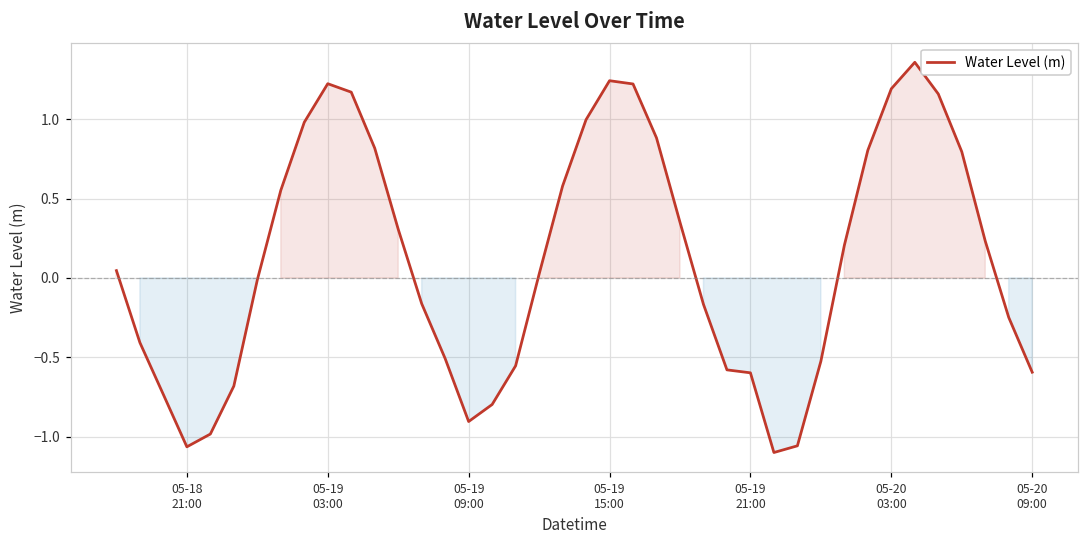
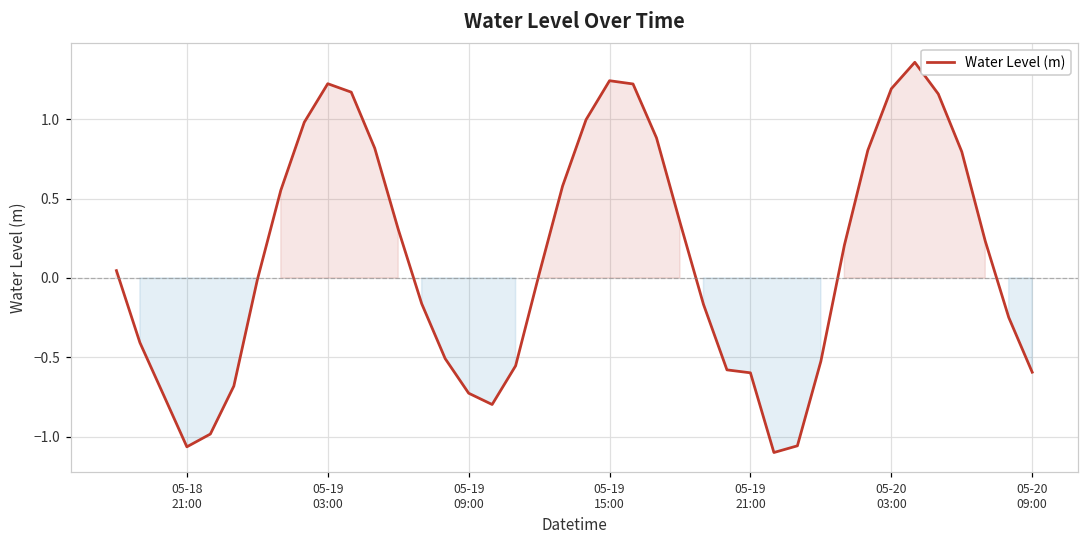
05-19 09:00: -0.90 -> -0.73
